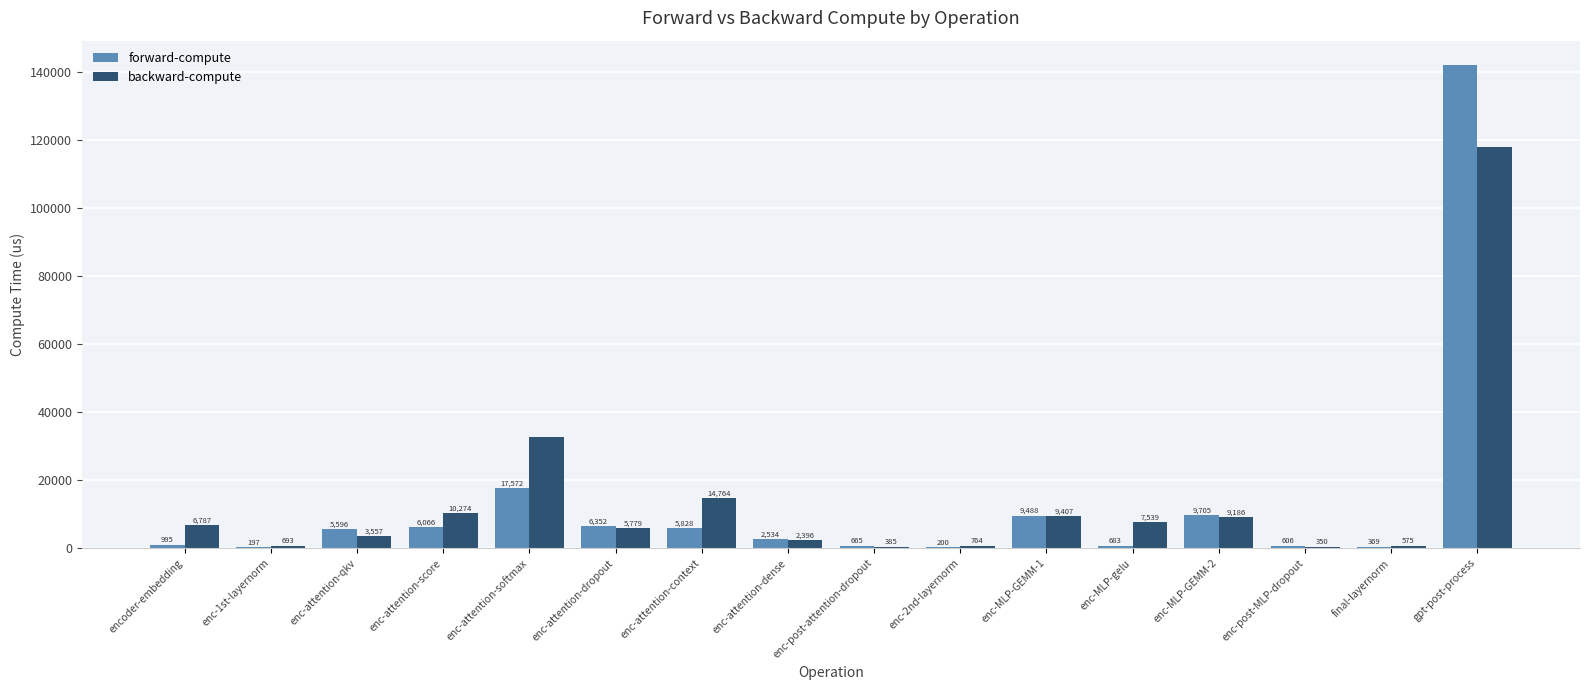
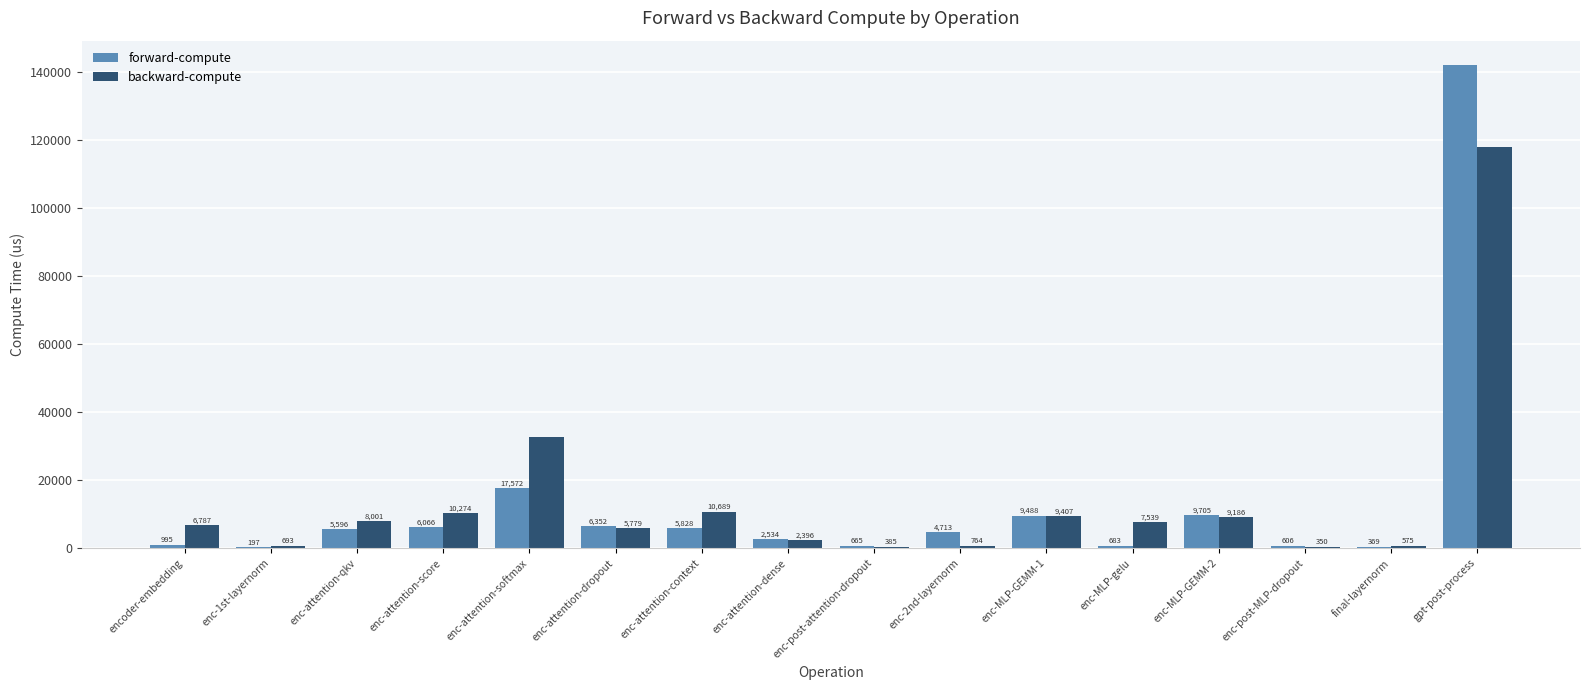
backward-compute, enc-attention-qkv: 3,557 -> 8,001
backward-compute, enc-attention-context: 14,764 -> 10,689
forward-compute, enc-2nd-layernorm: 200 -> 4,713
